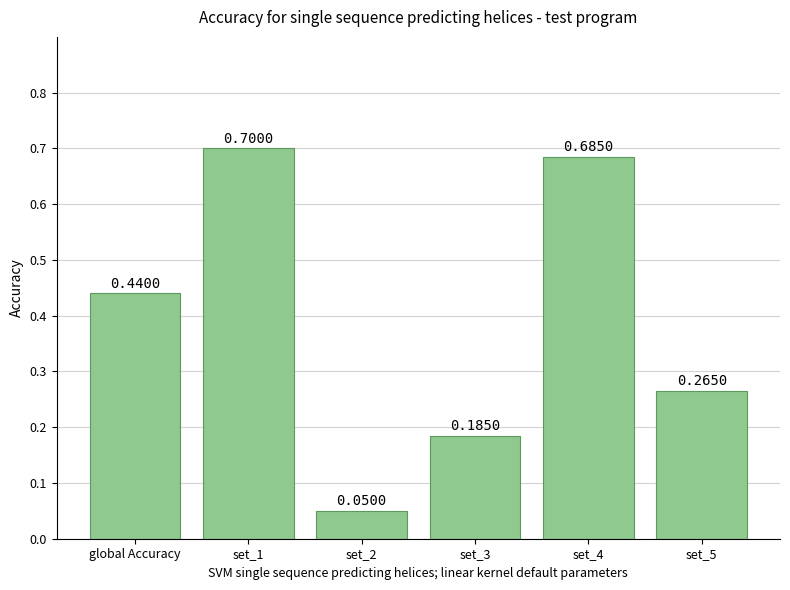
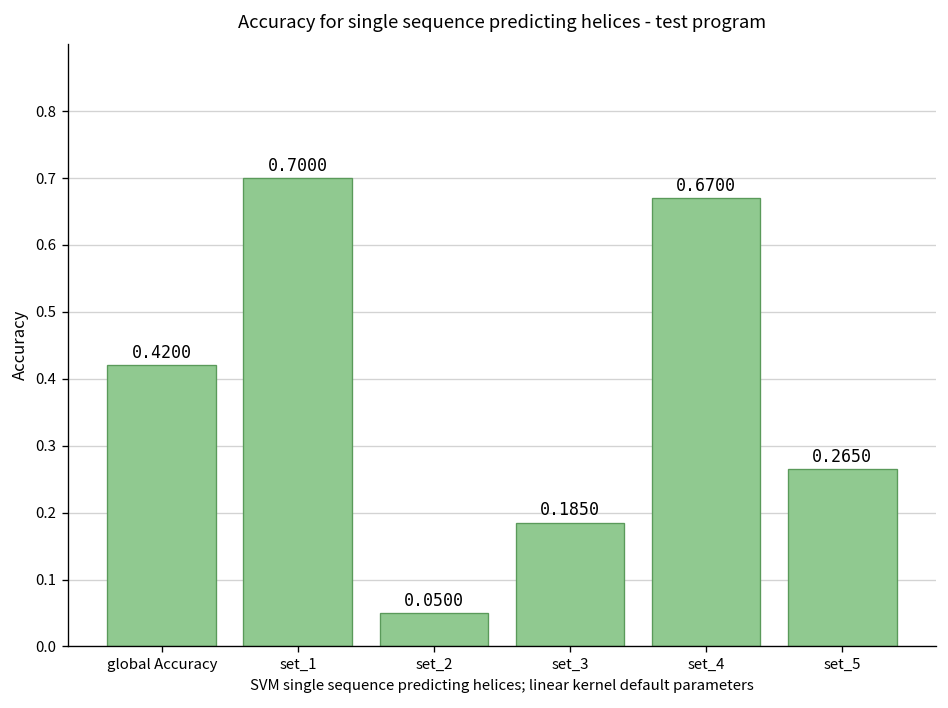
global Accuracy: 0.4400 -> 0.4200
set_4: 0.6850 -> 0.6700
